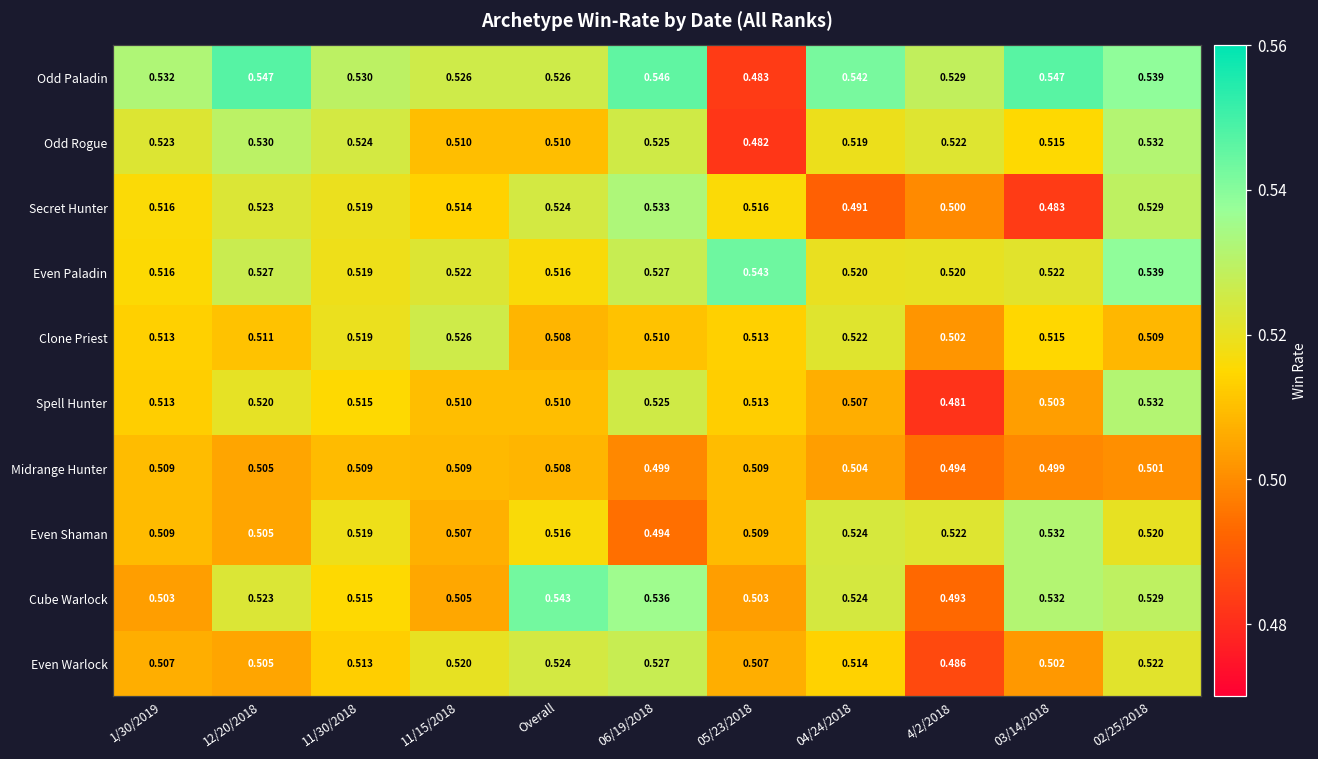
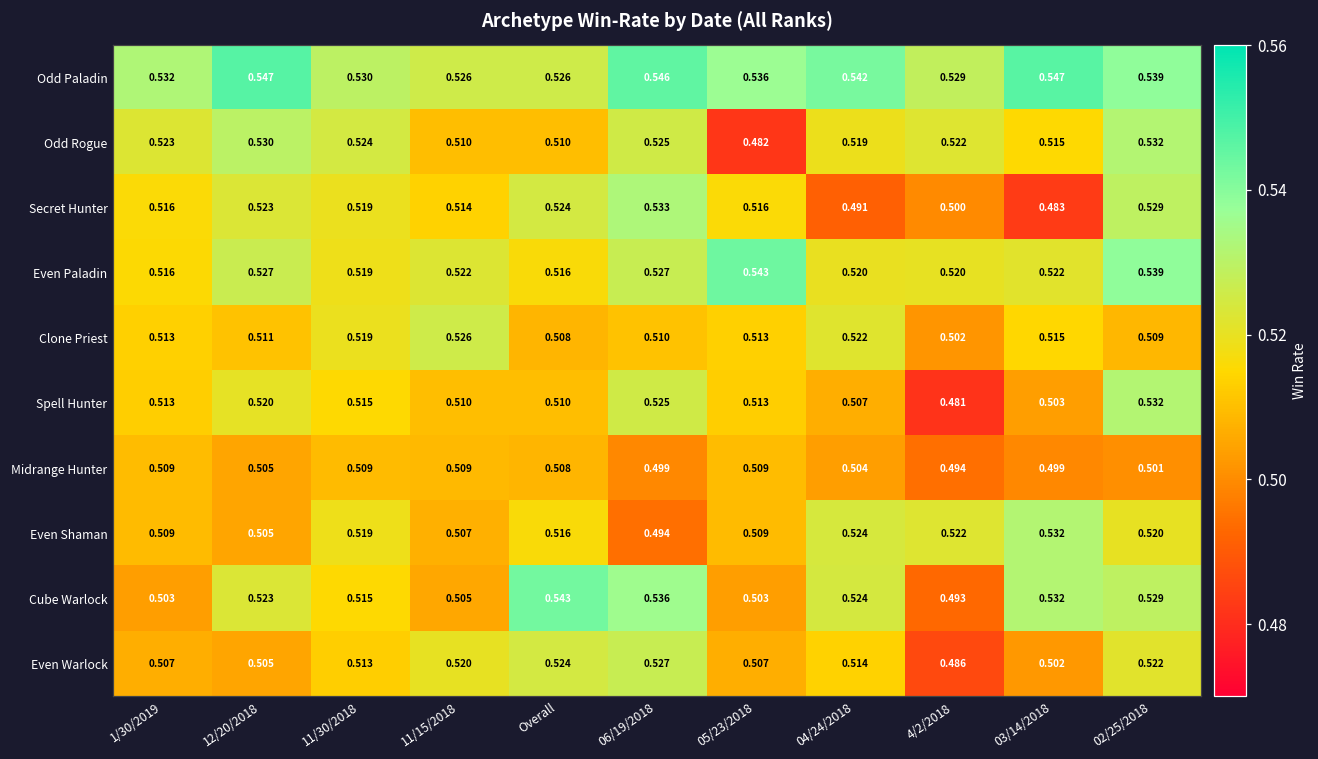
Odd Paladin, 05/23/2018: 0.483 -> 0.536
